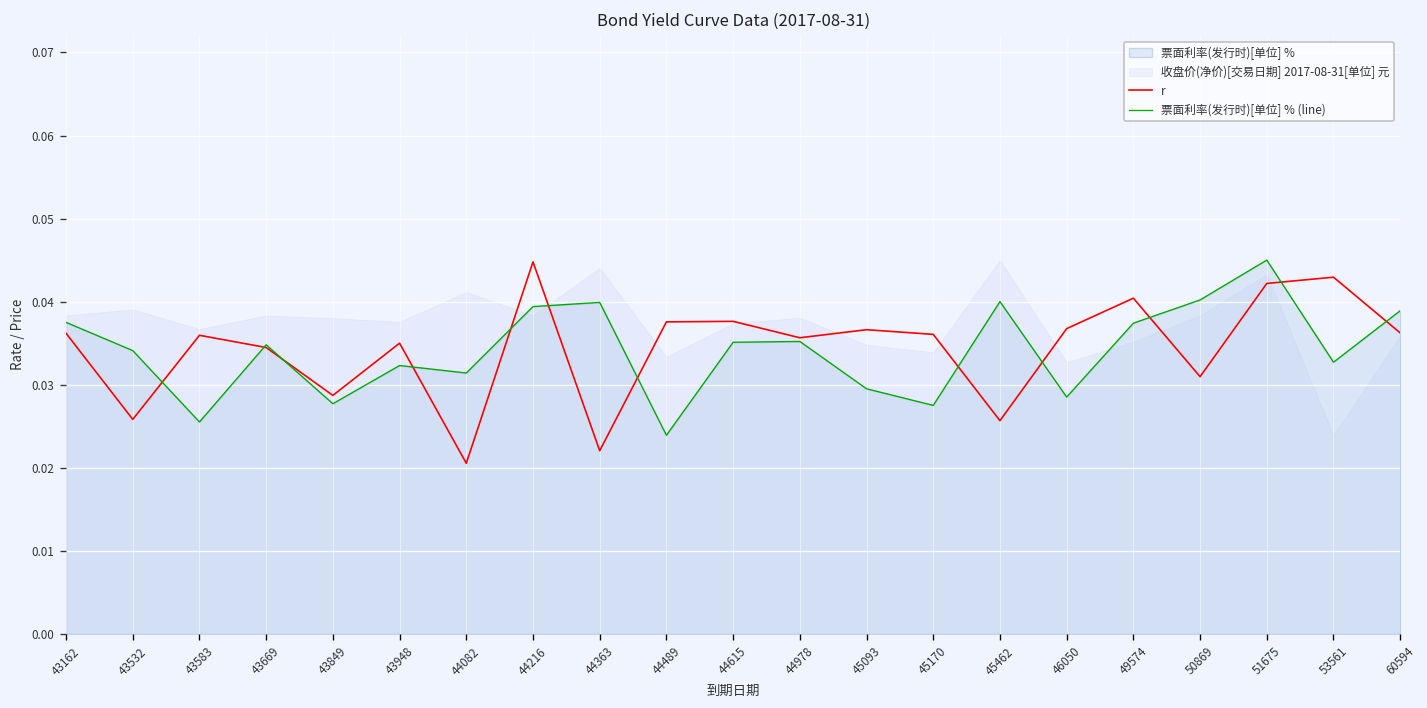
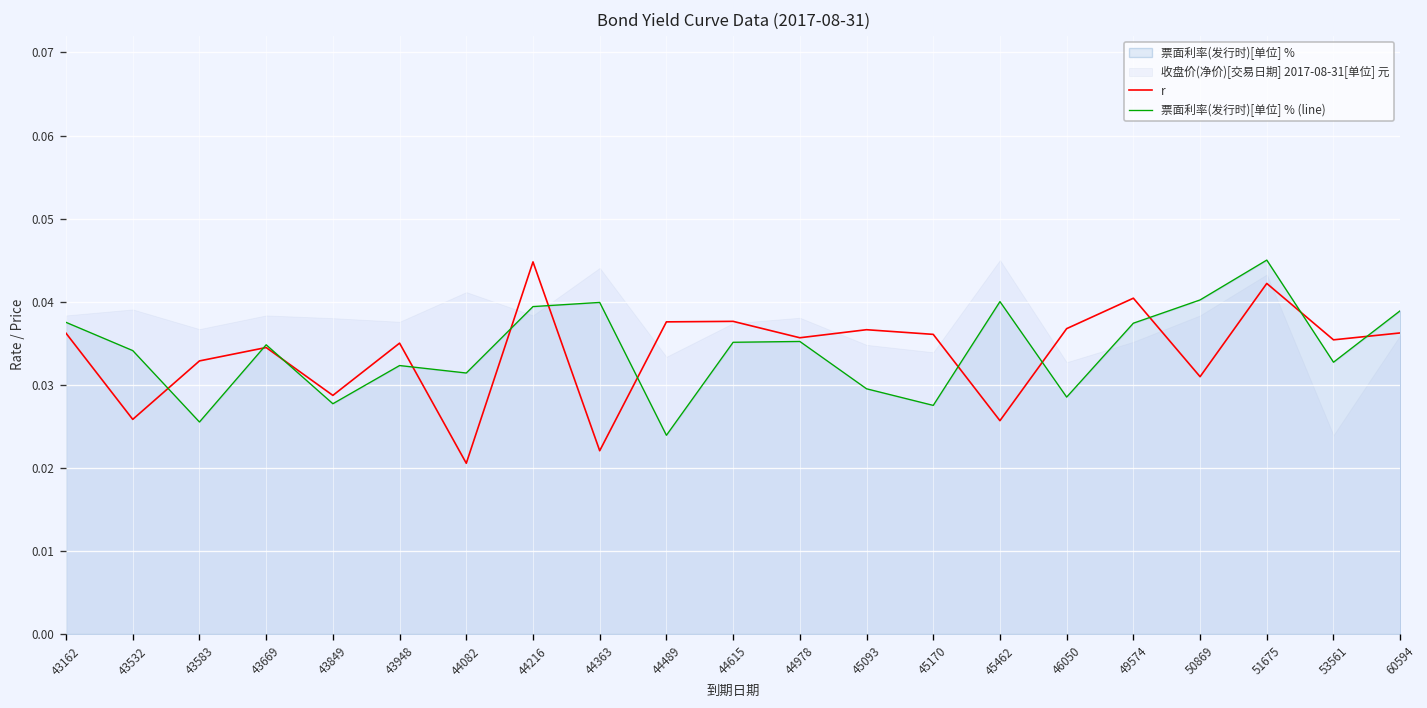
r, 43583: 0.036 -> 0.033
r, 53561: 0.043 -> 0.035
